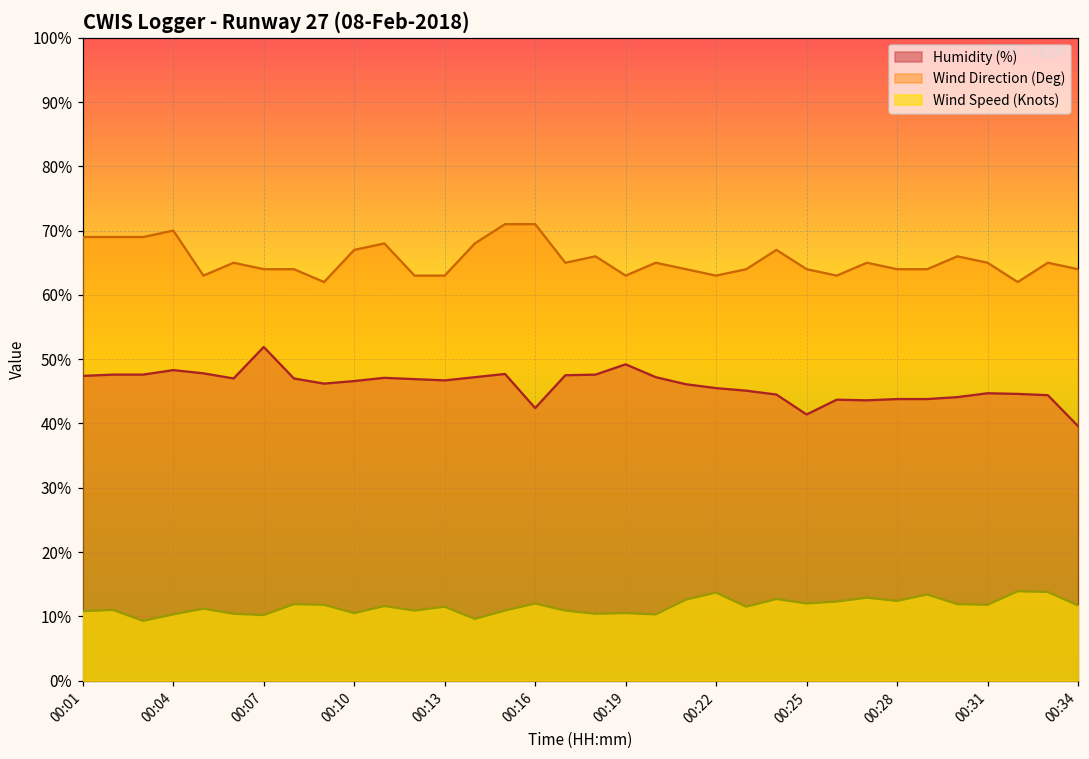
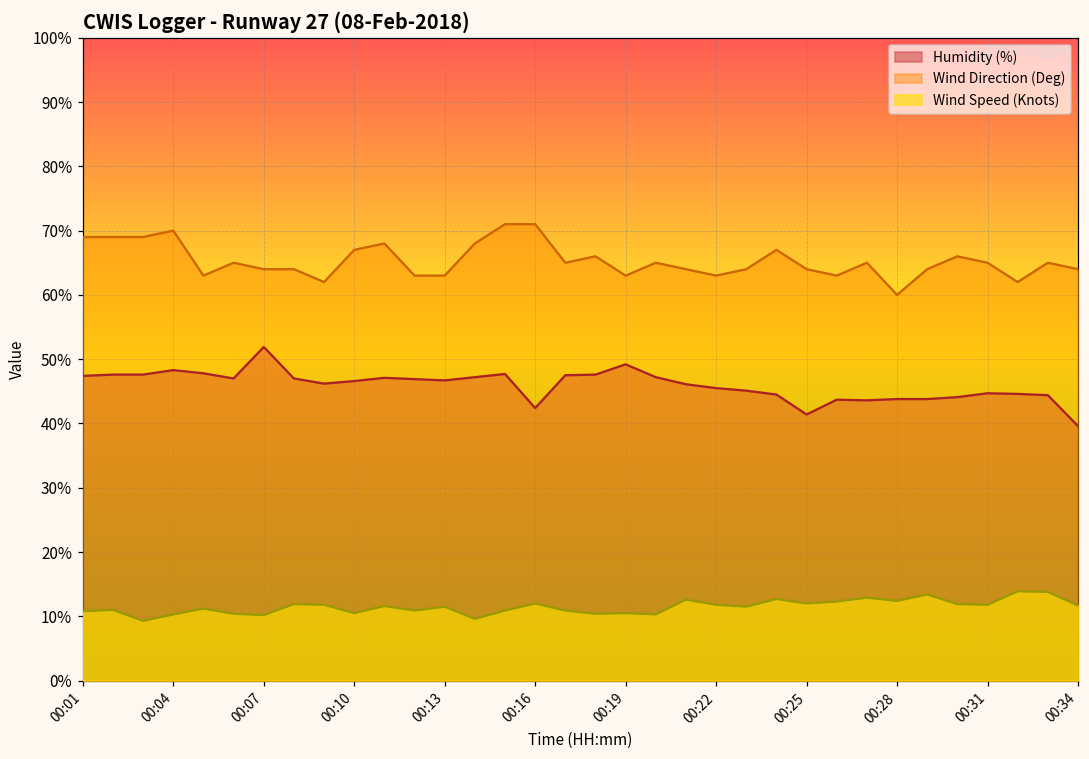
Wind Speed (Knots), 00:22: 14% -> 12%
Wind Direction (Deg), 00:28: 64% -> 60%
